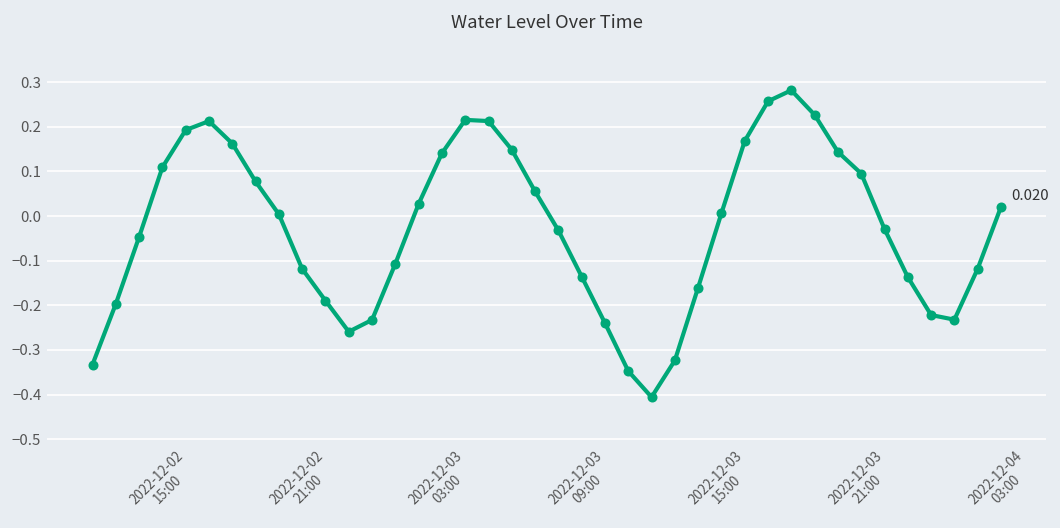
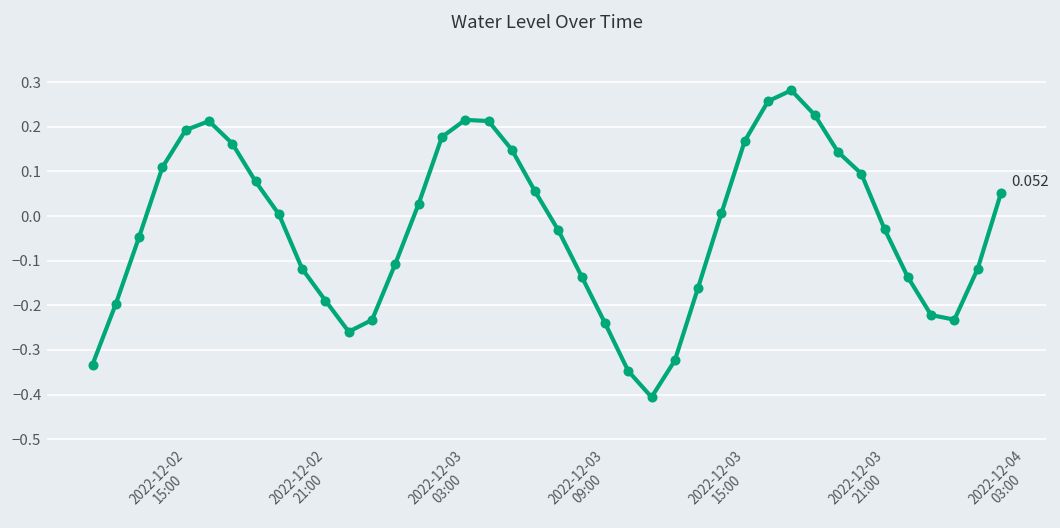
2022-12-03 03:00: 0.14 -> 0.18
2022-12-04 03:00: 0.020 -> 0.052
